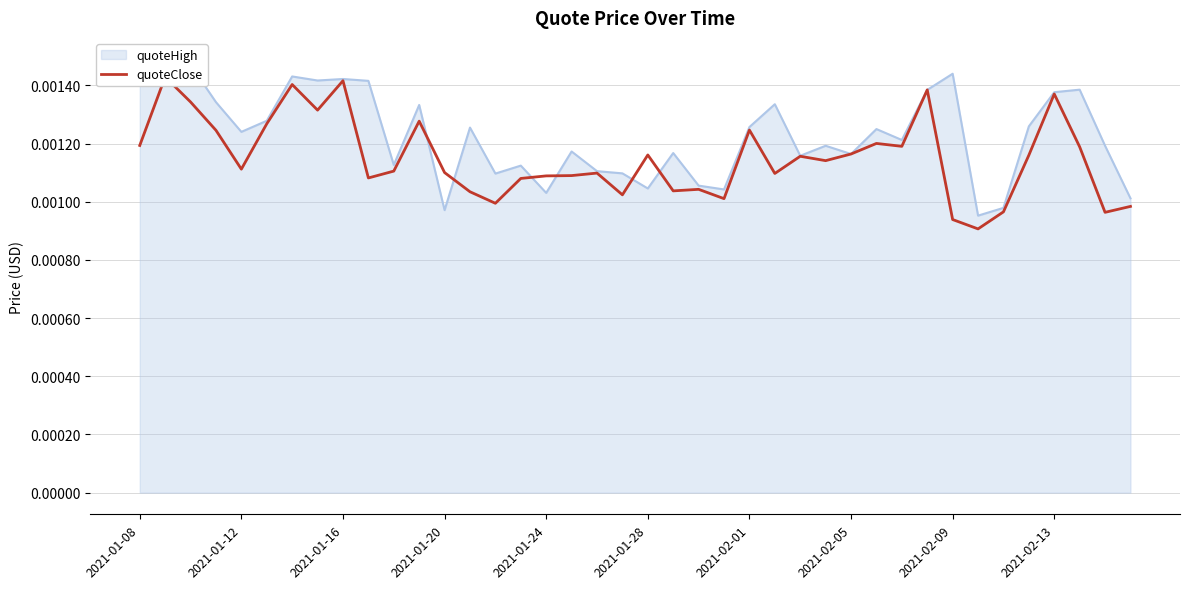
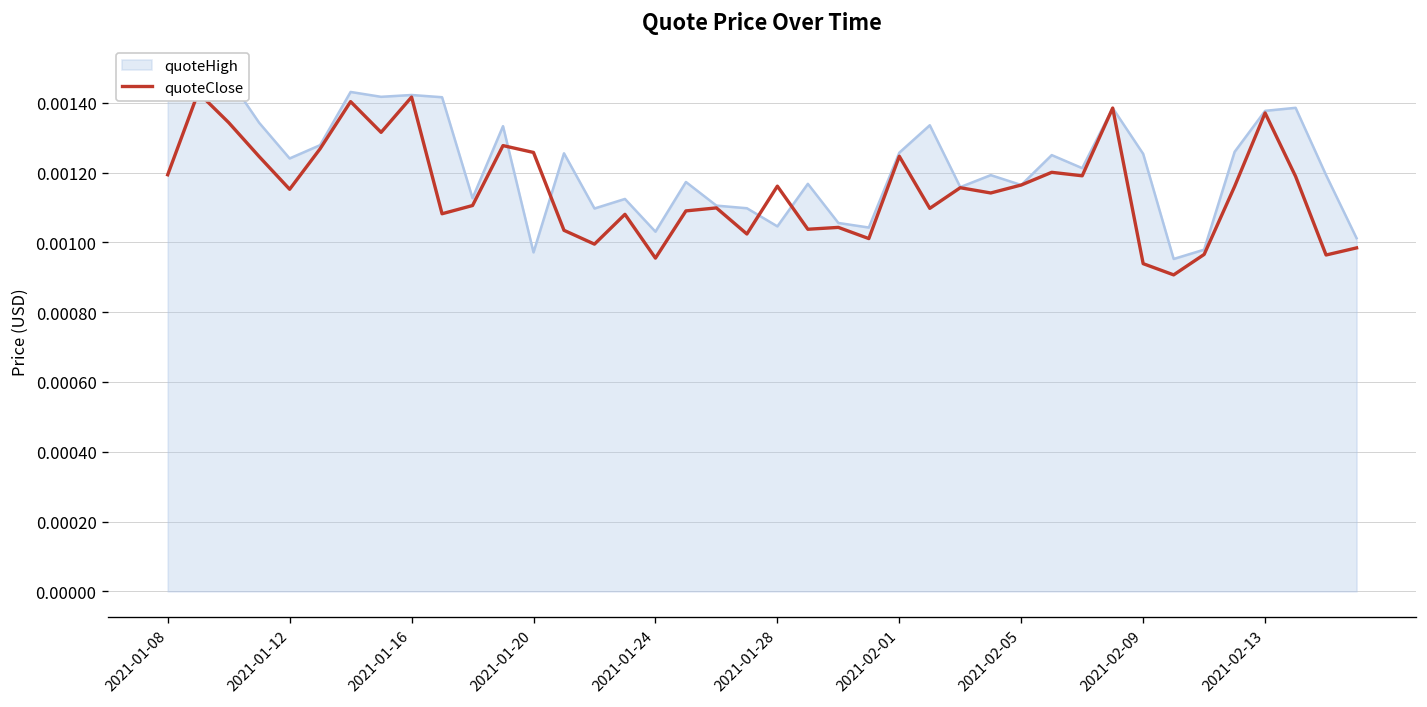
quoteClose, 2021-01-12: 0.00111 -> 0.00115
quoteClose, 2021-01-20: 0.00110 -> 0.00126
quoteClose, 2021-01-24: 0.00109 -> 0.00095
quoteHigh, 2021-02-09: 0.00144 -> 0.00125
